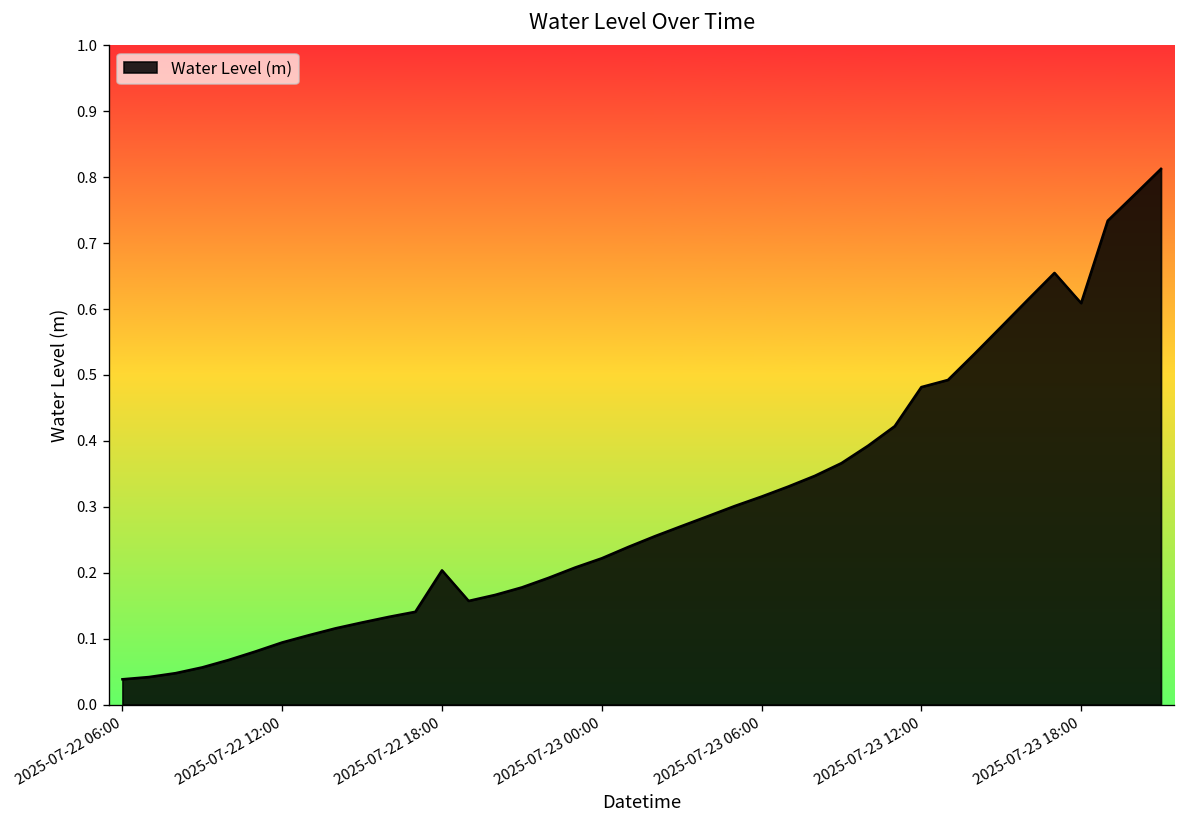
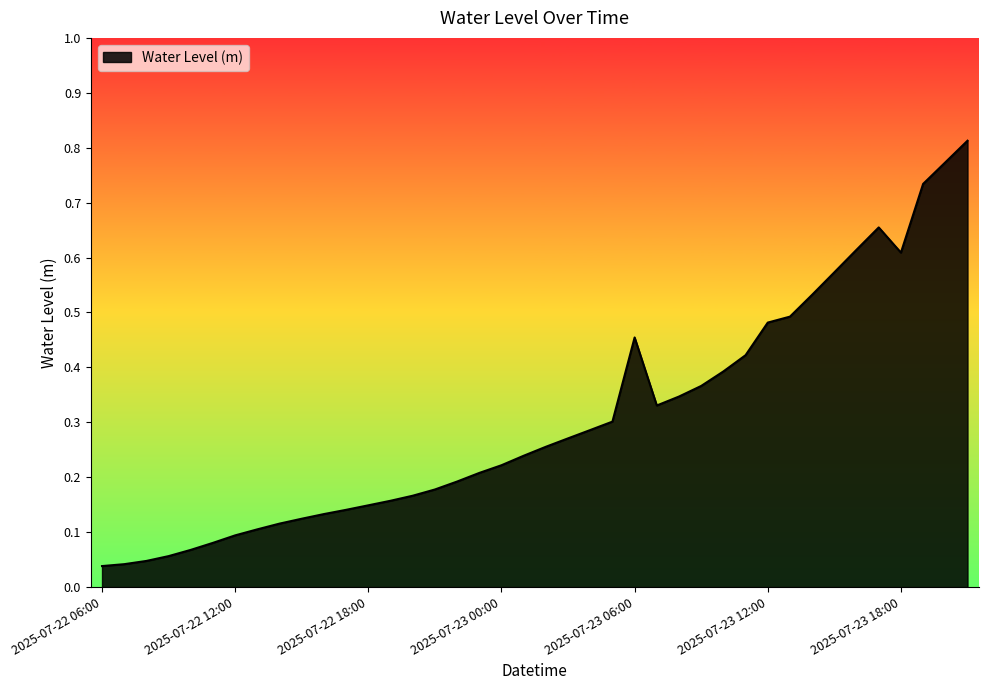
2025-07-22 18:00: 0.20 -> 0.15
2025-07-23 06:00: 0.32 -> 0.45
